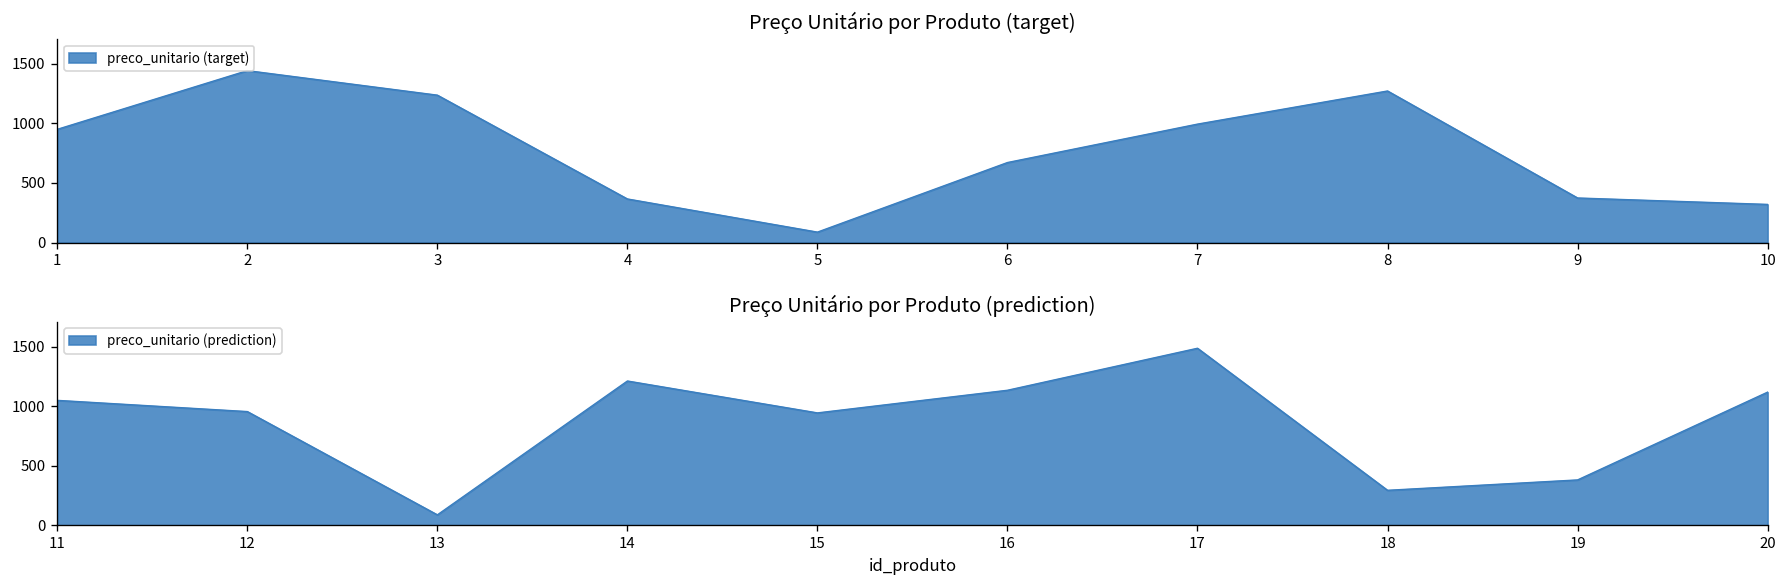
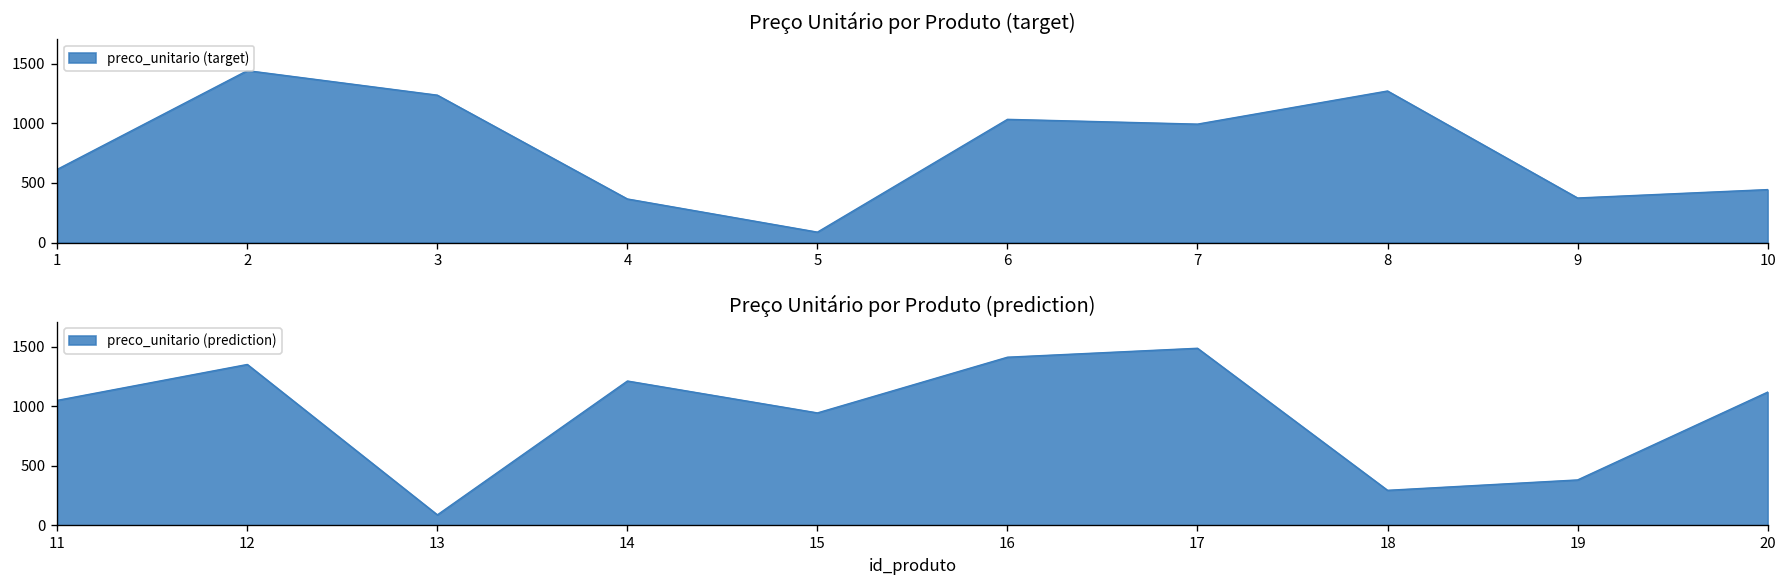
Preço Unitário por Produto (target), 1: 1000 -> 600
Preço Unitário por Produto (target), 6: 700 -> 1000
Preço Unitário por Produto (target), 10: 300 -> 400
Preço Unitário por Produto (prediction), 12: 1000 -> 1400
Preço Unitário por Produto (prediction), 16: 1100 -> 1400
